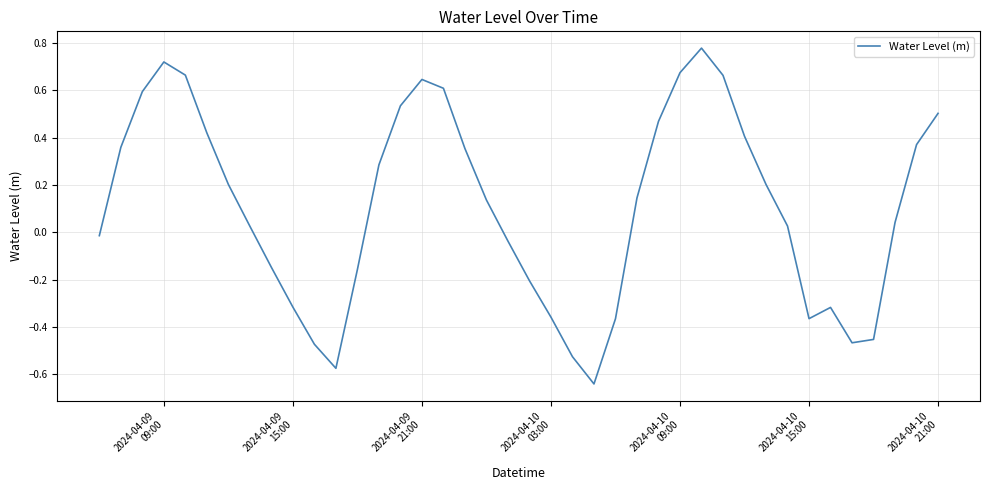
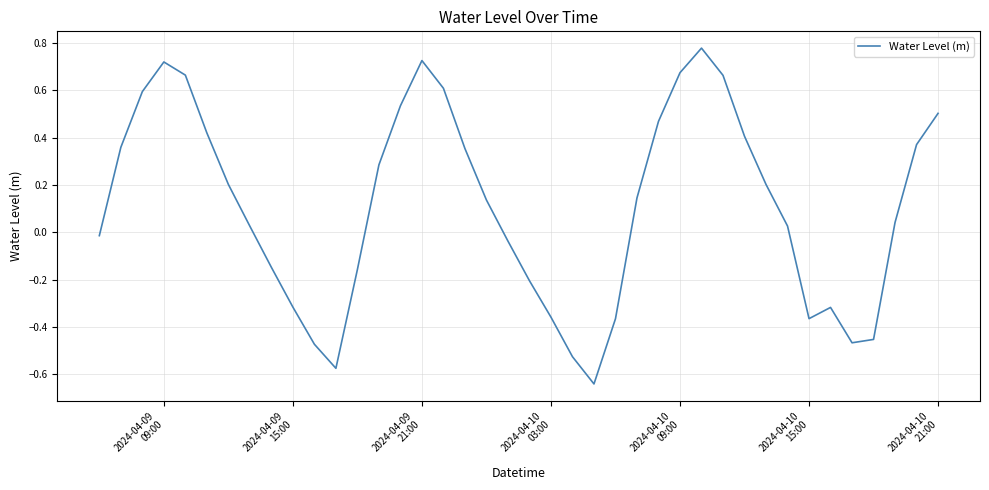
2024-04-09 21:00: 0.65 -> 0.73
